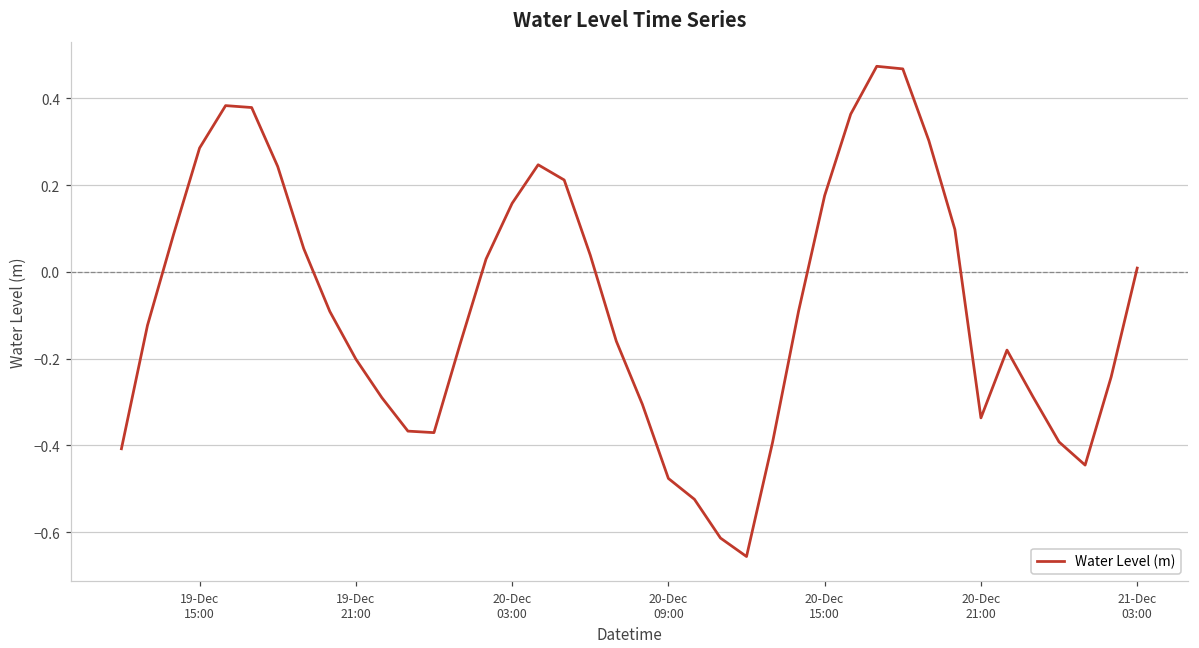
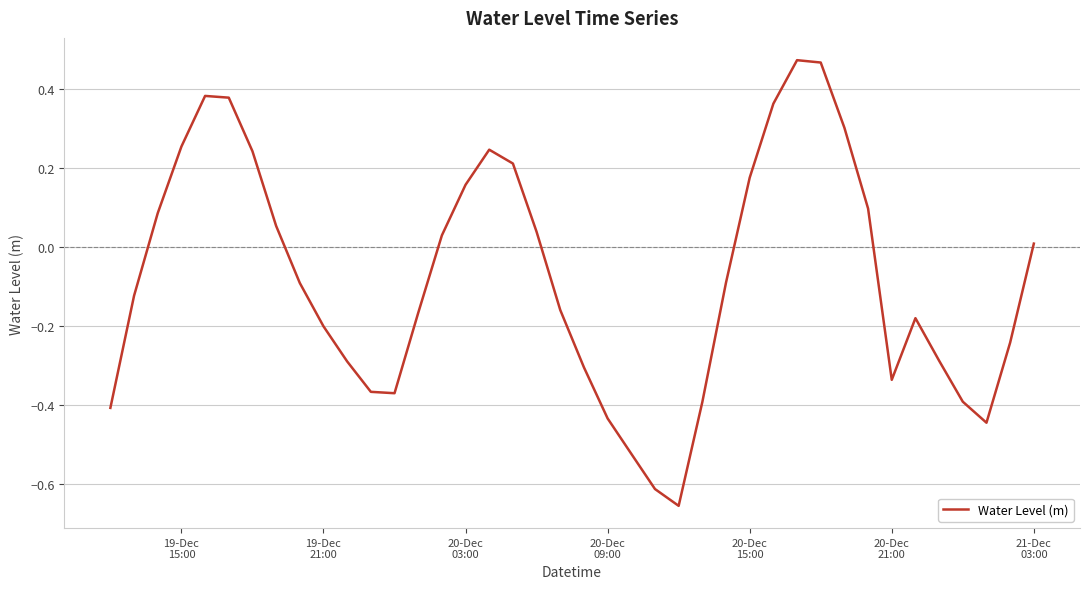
19-Dec 15:00: 0.29 -> 0.25
20-Dec 09:00: -0.48 -> -0.43
